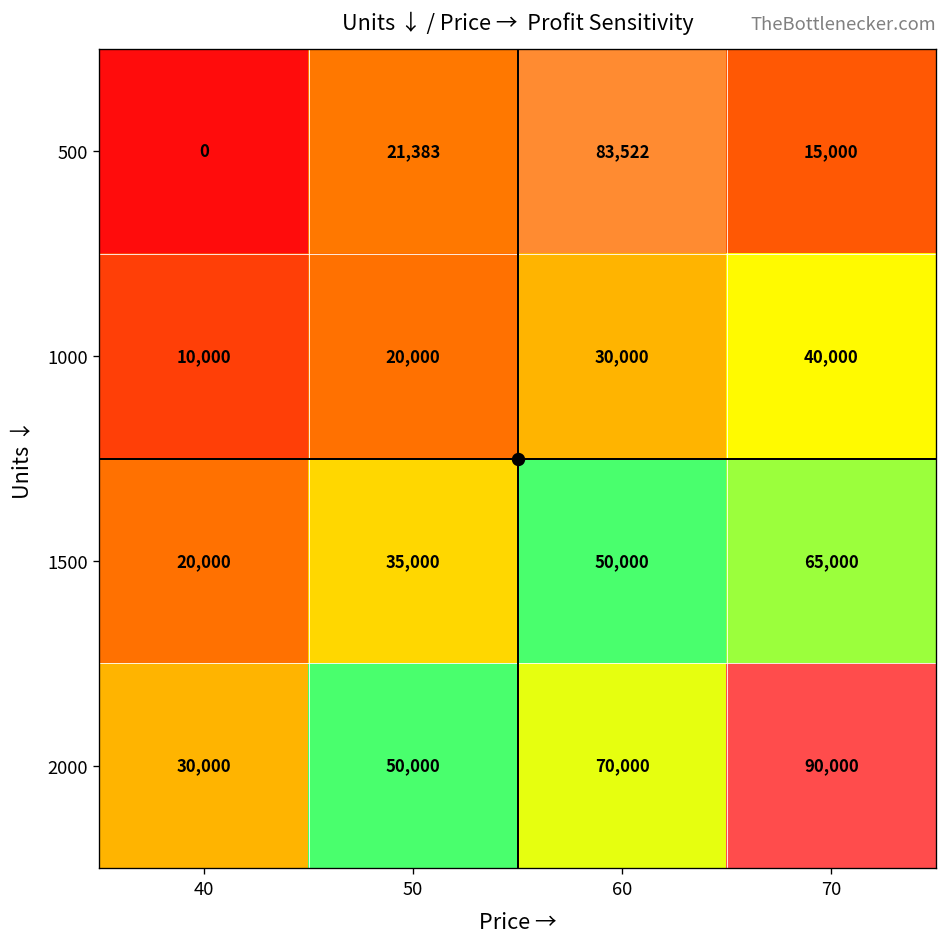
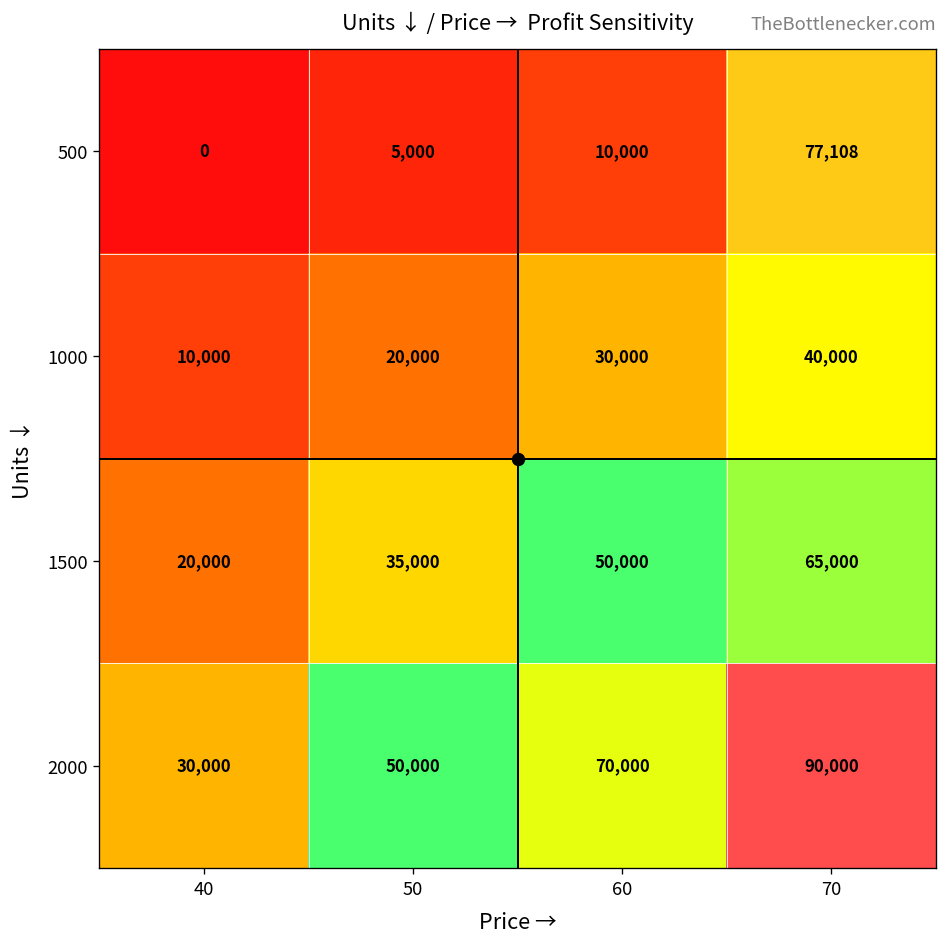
500, 50: 21,383 -> 5,000
500, 60: 83,522 -> 10,000
500, 70: 15,000 -> 77,108
